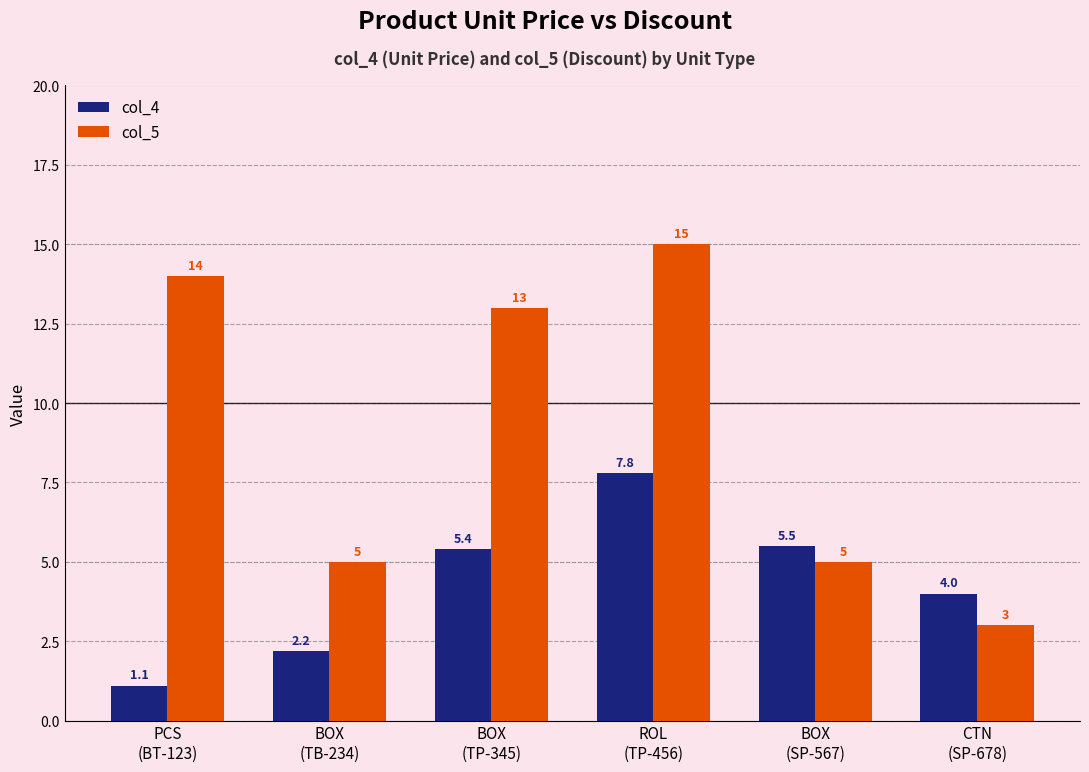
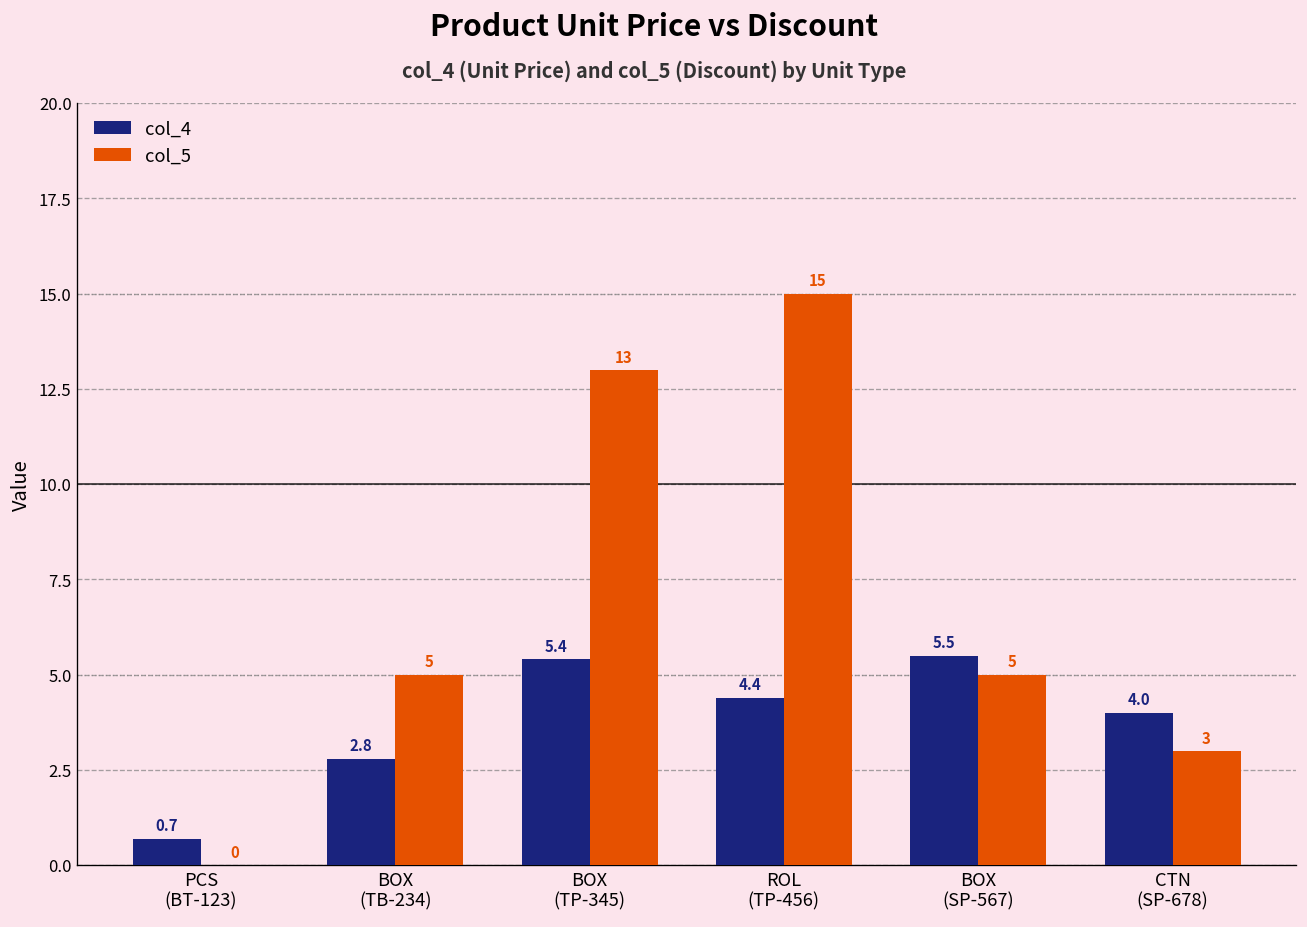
col_4, PCS (BT-123): 1.1 -> 0.7
col_5, PCS (BT-123): 14 -> 0
col_4, BOX (TB-234): 2.2 -> 2.8
col_4, ROL (TP-456): 7.8 -> 4.4
